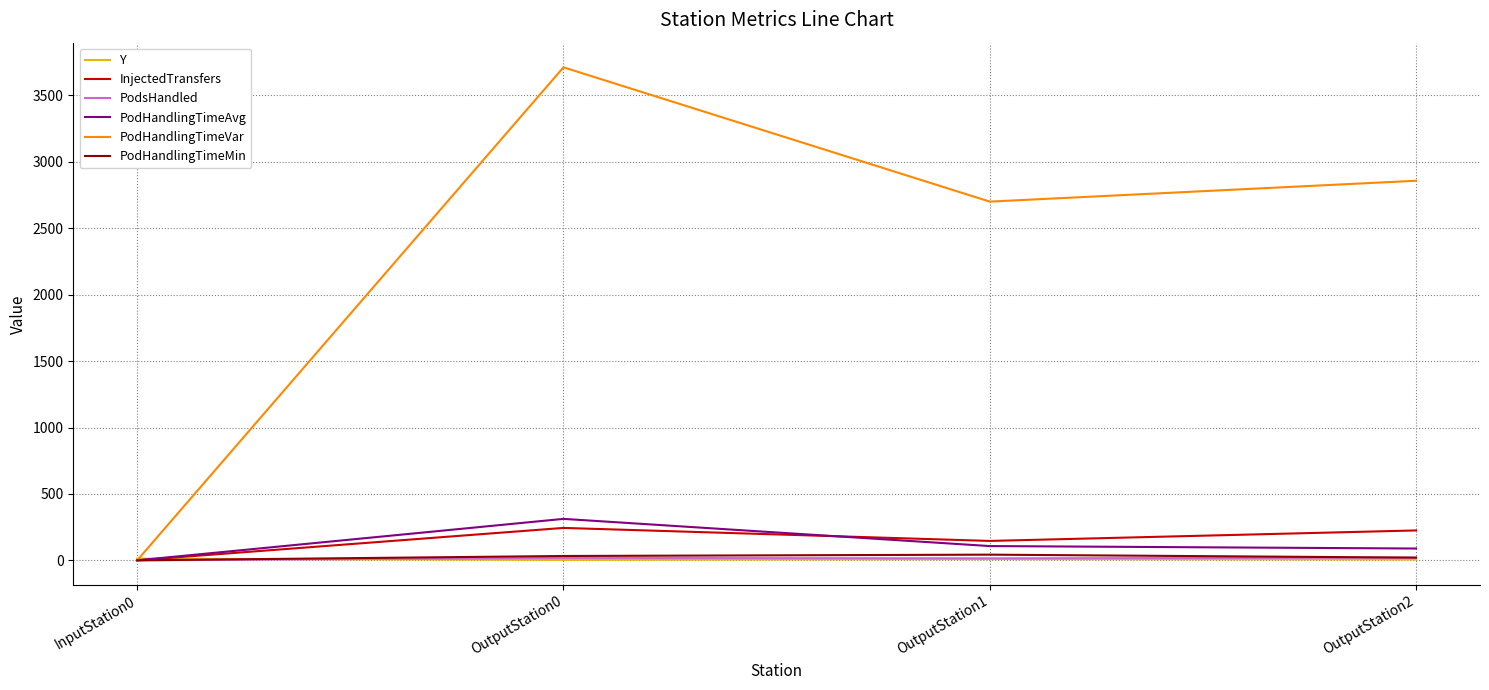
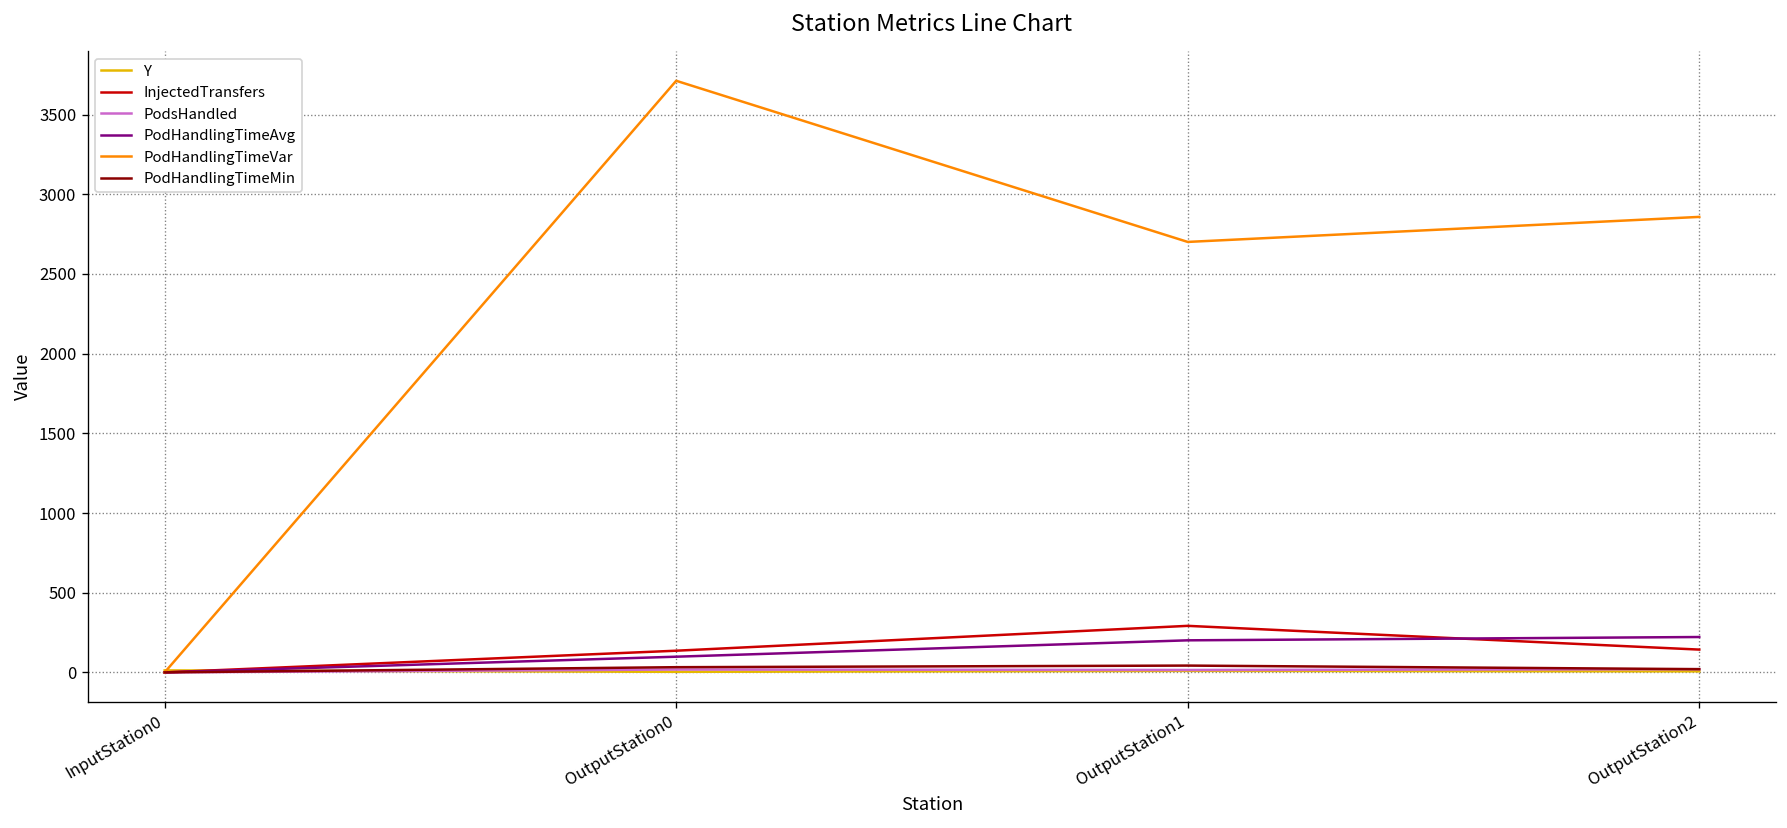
InjectedTransfers, OutputStation0: 240 -> 140
PodHandlingTimeAvg, OutputStation0: 310 -> 100
InjectedTransfers, OutputStation1: 150 -> 290
PodHandlingTimeAvg, OutputStation1: 110 -> 200
InjectedTransfers, OutputStation2: 230 -> 140
PodHandlingTimeAvg, OutputStation2: 90 -> 220
